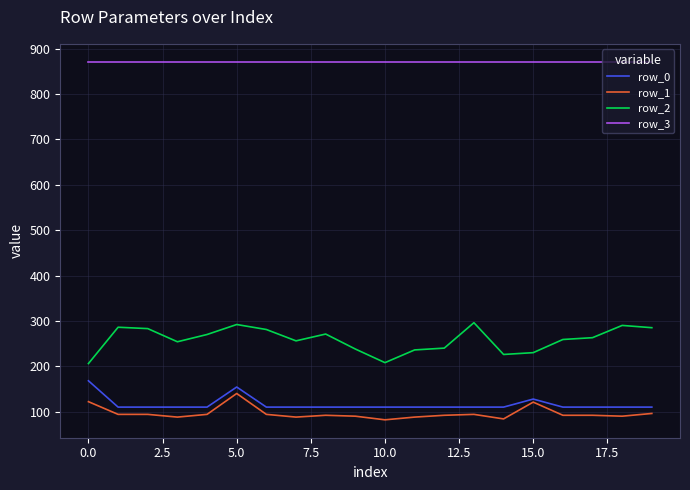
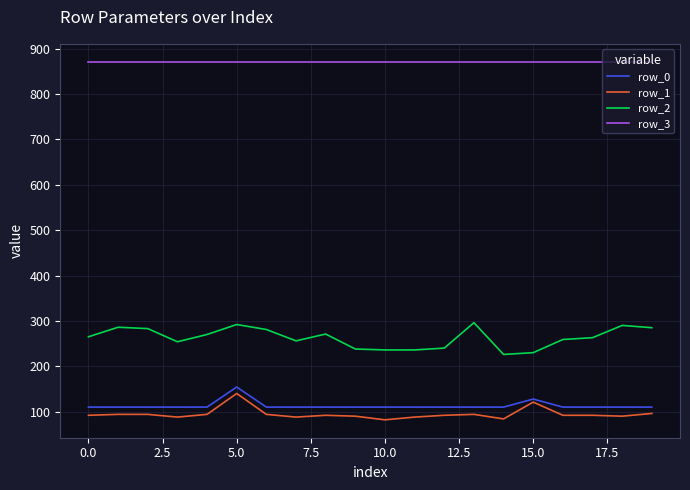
row_0, 0.0: 170 -> 110
row_1, 0.0: 120 -> 90
row_2, 0.0: 210 -> 270
row_2, 10.0: 210 -> 240
